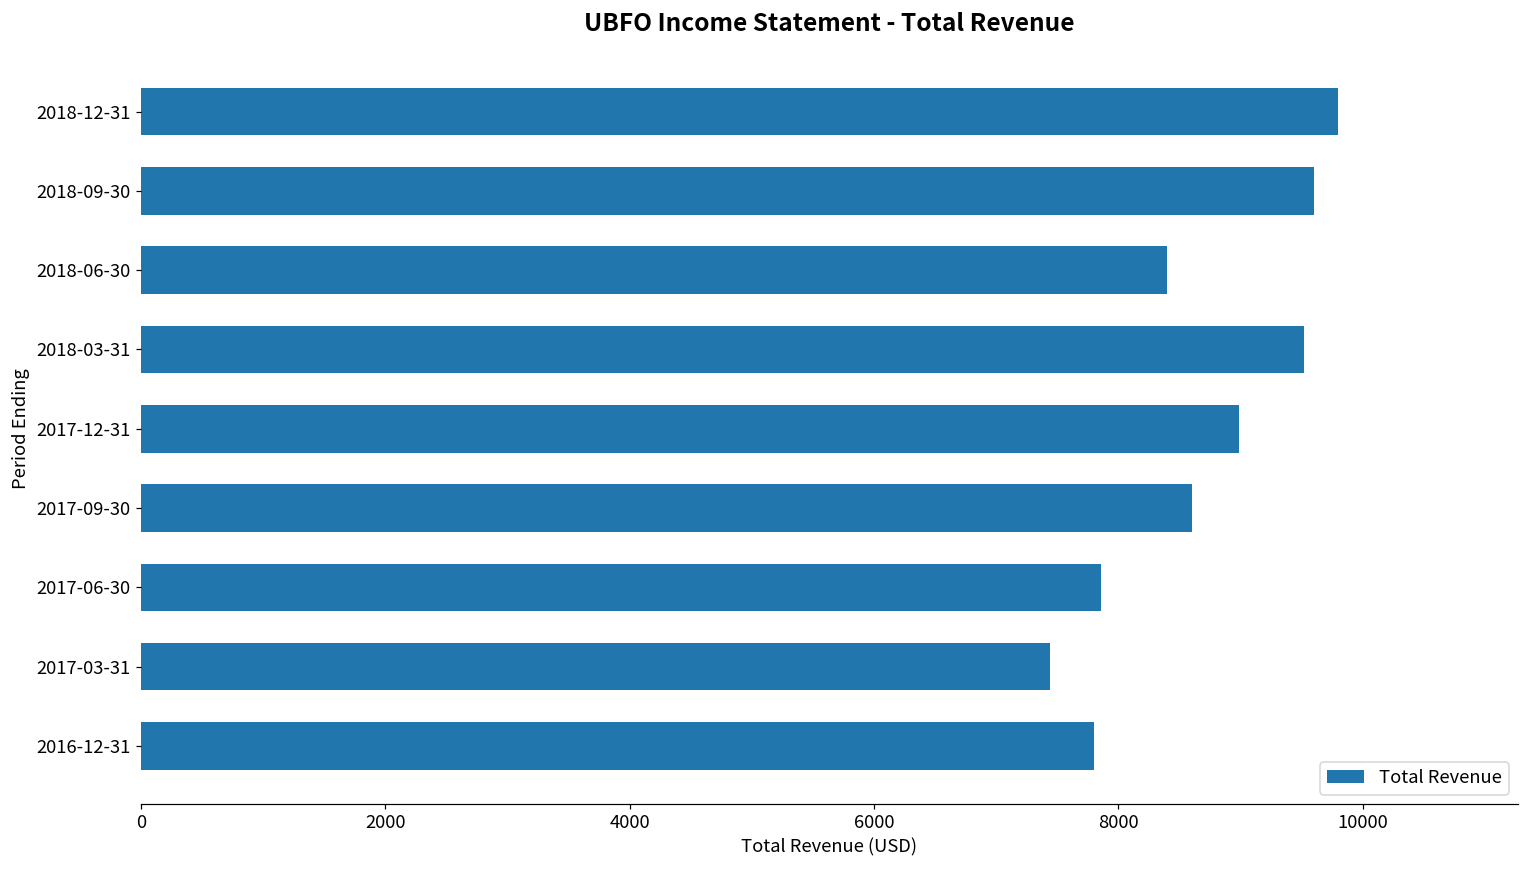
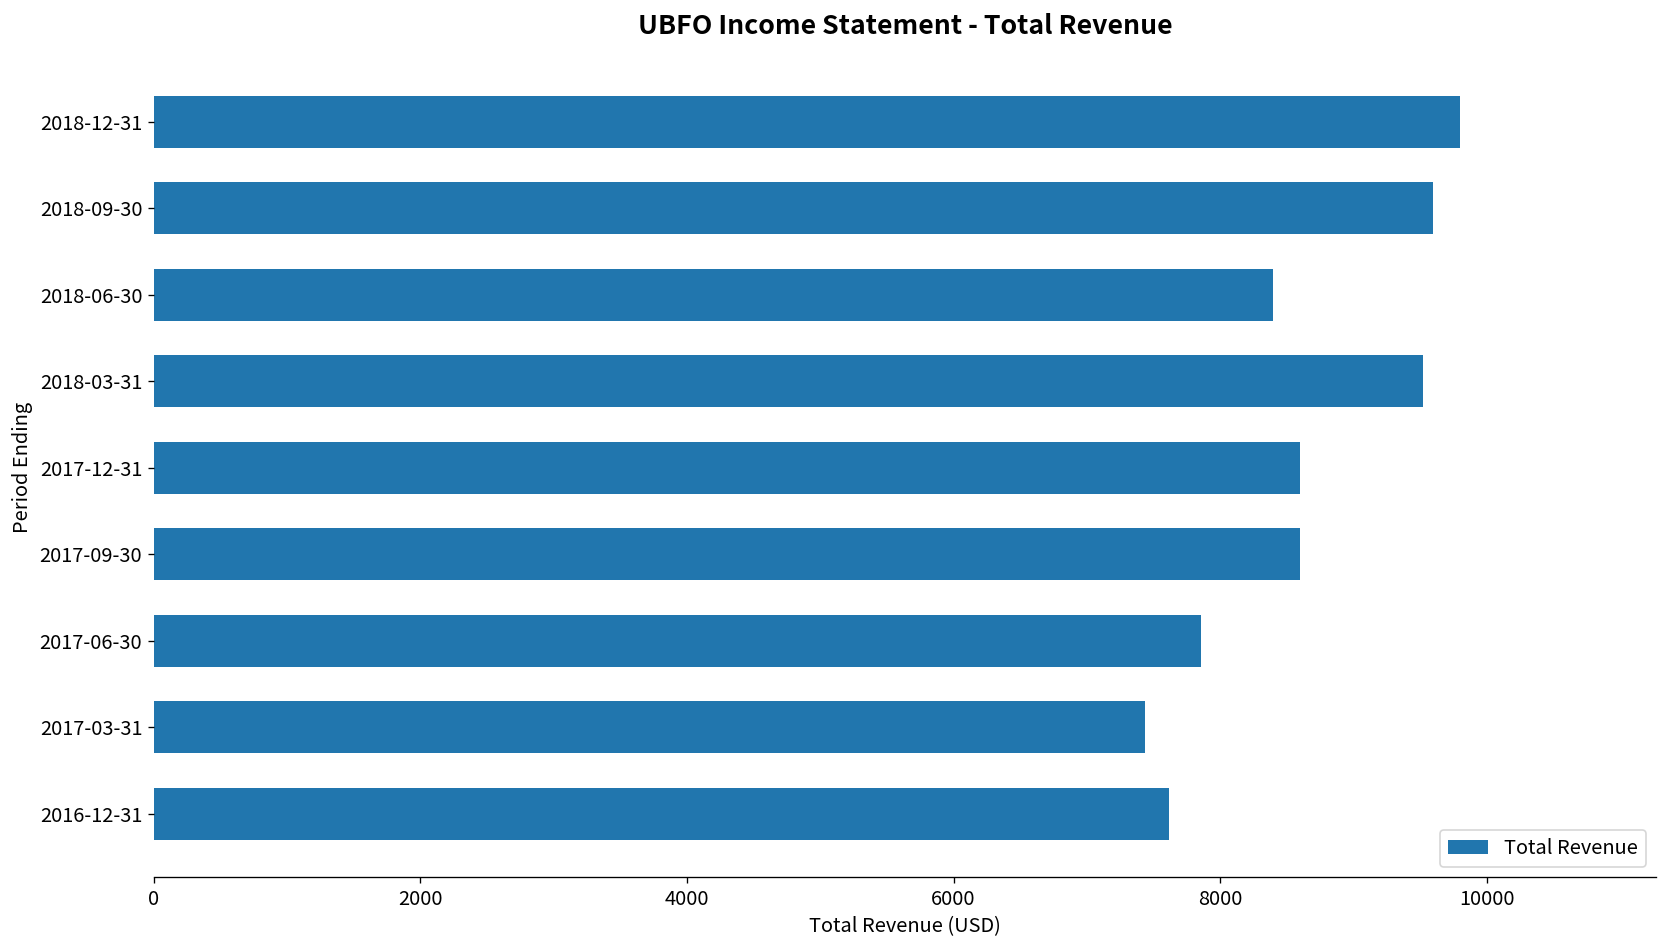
2017-12-31: 8990 -> 8600
2016-12-31: 7800 -> 7620
